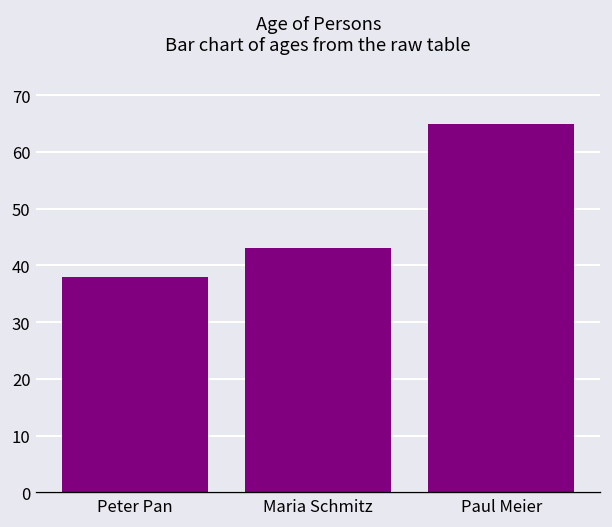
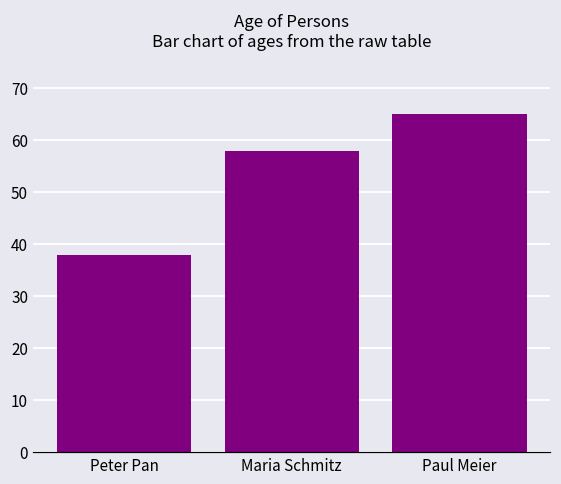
Maria Schmitz: 43 -> 58
